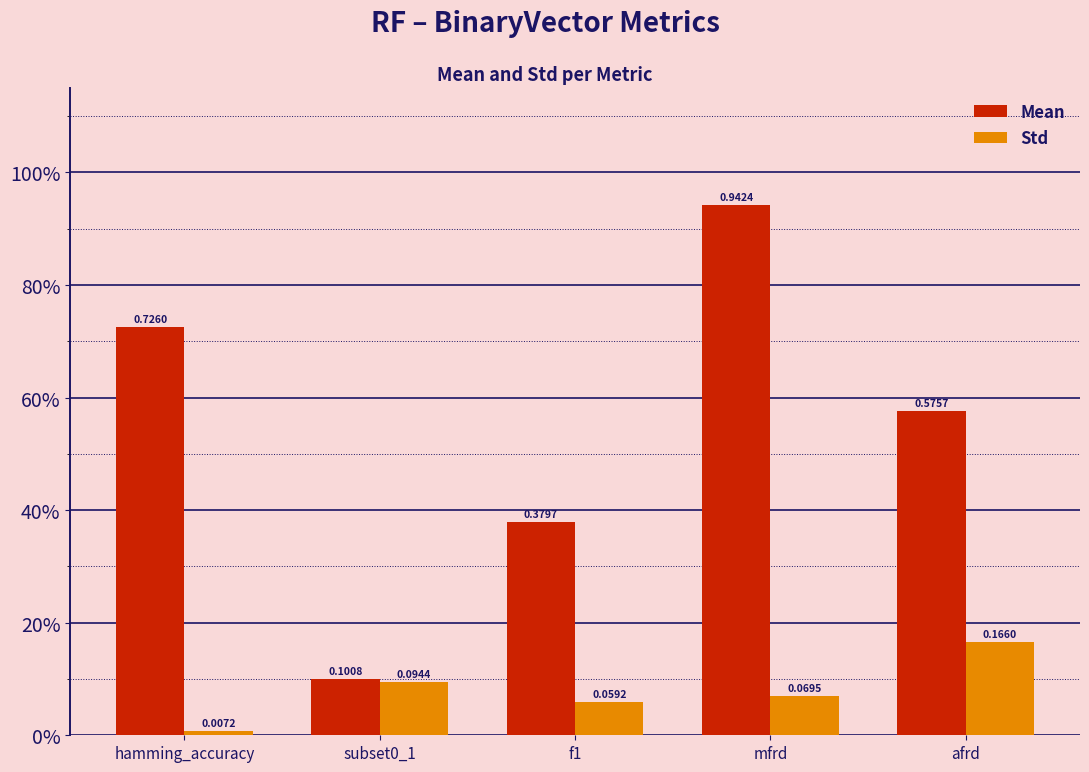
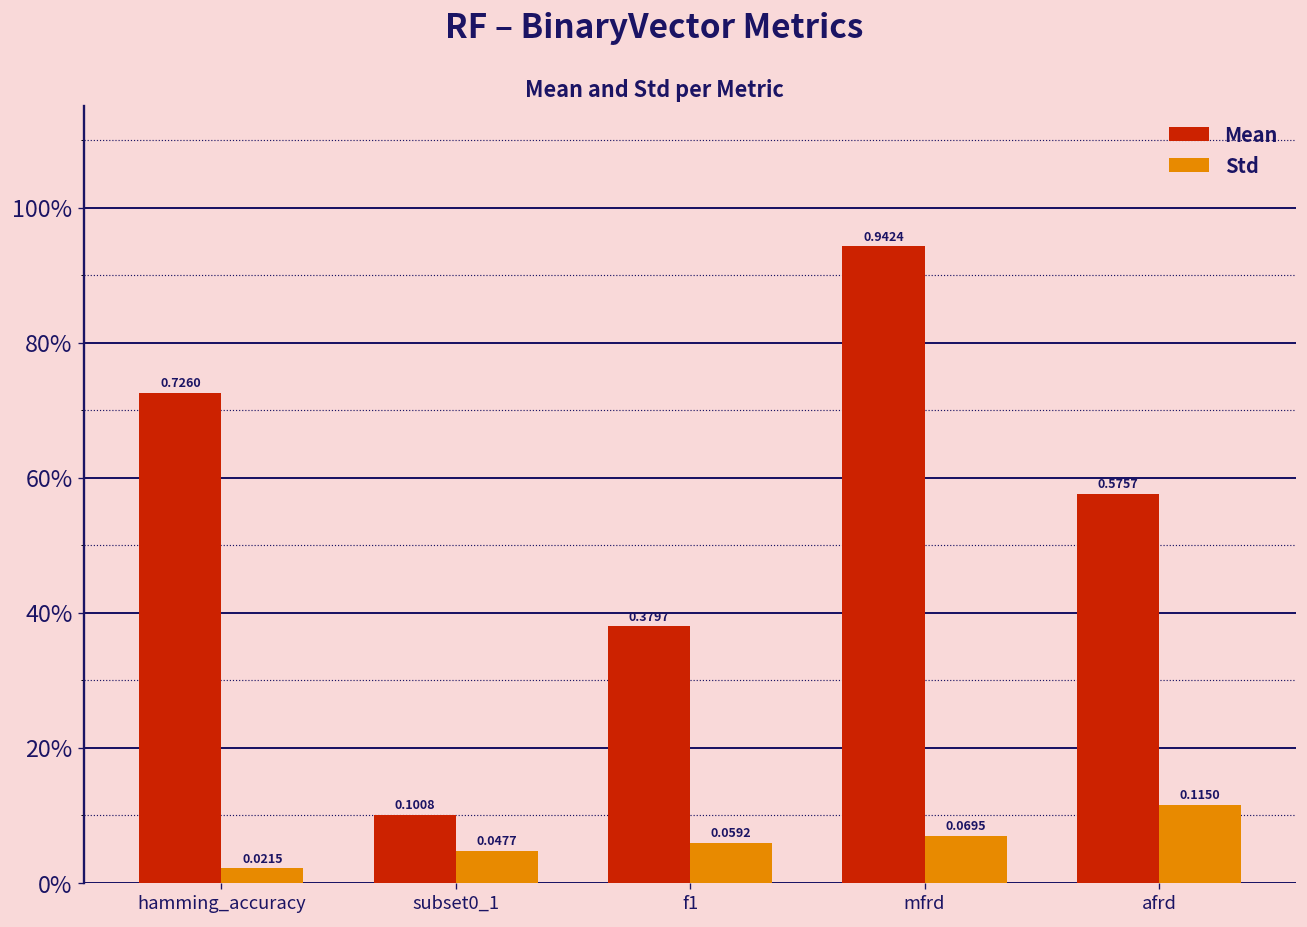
Std, hamming_accuracy: 0.0072 -> 0.0215
Std, subset0_1: 0.0944 -> 0.0477
Std, afrd: 0.1660 -> 0.1150
